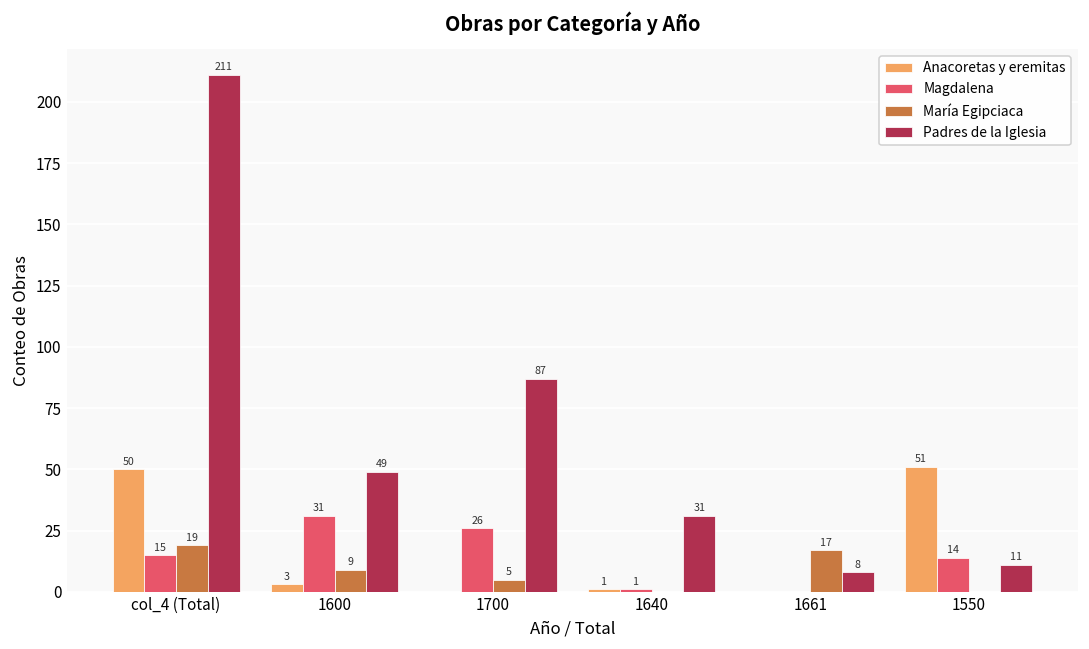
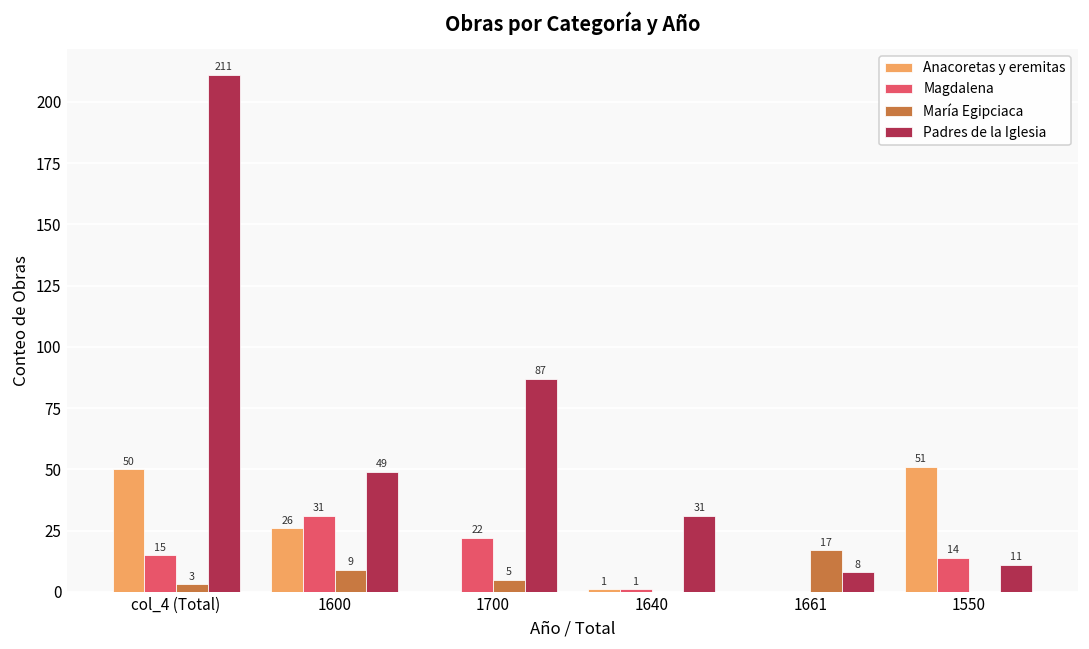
María Egipciaca, col_4 (Total): 19 -> 3
Anacoretas y eremitas, 1600: 3 -> 26
Magdalena, 1700: 26 -> 22
